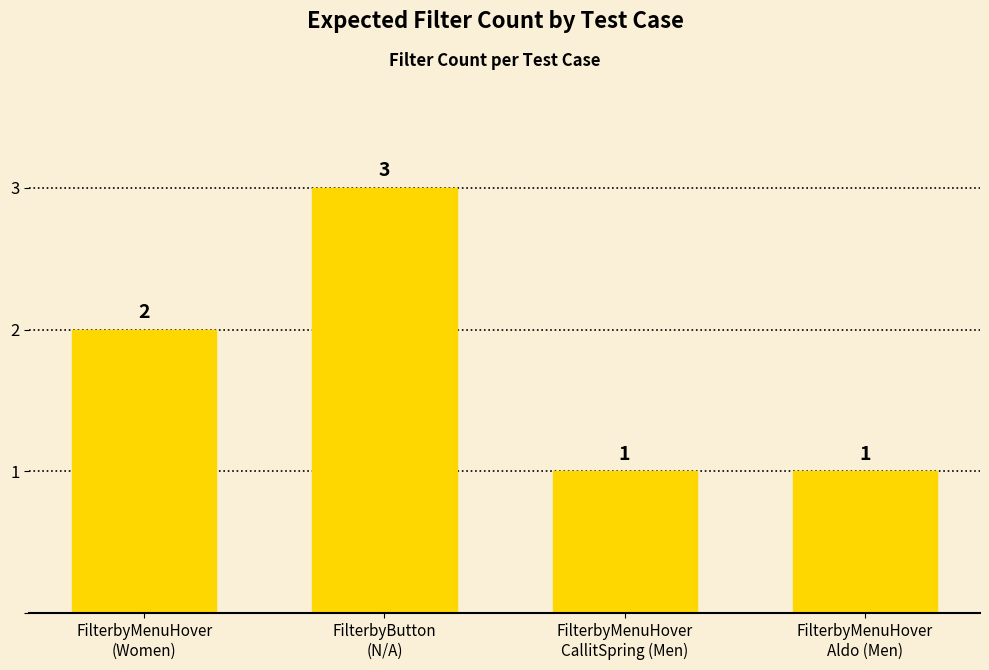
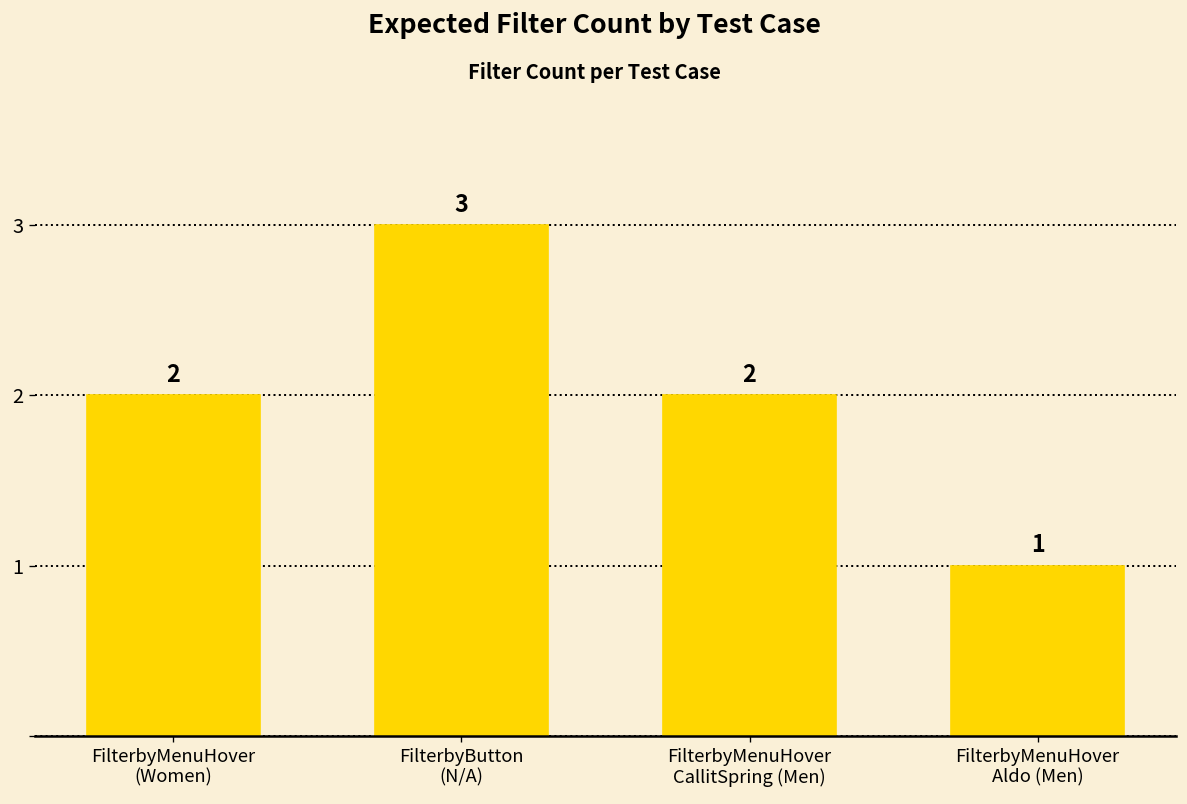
FilterbyMenuHover CallitSpring (Men): 1 -> 2
